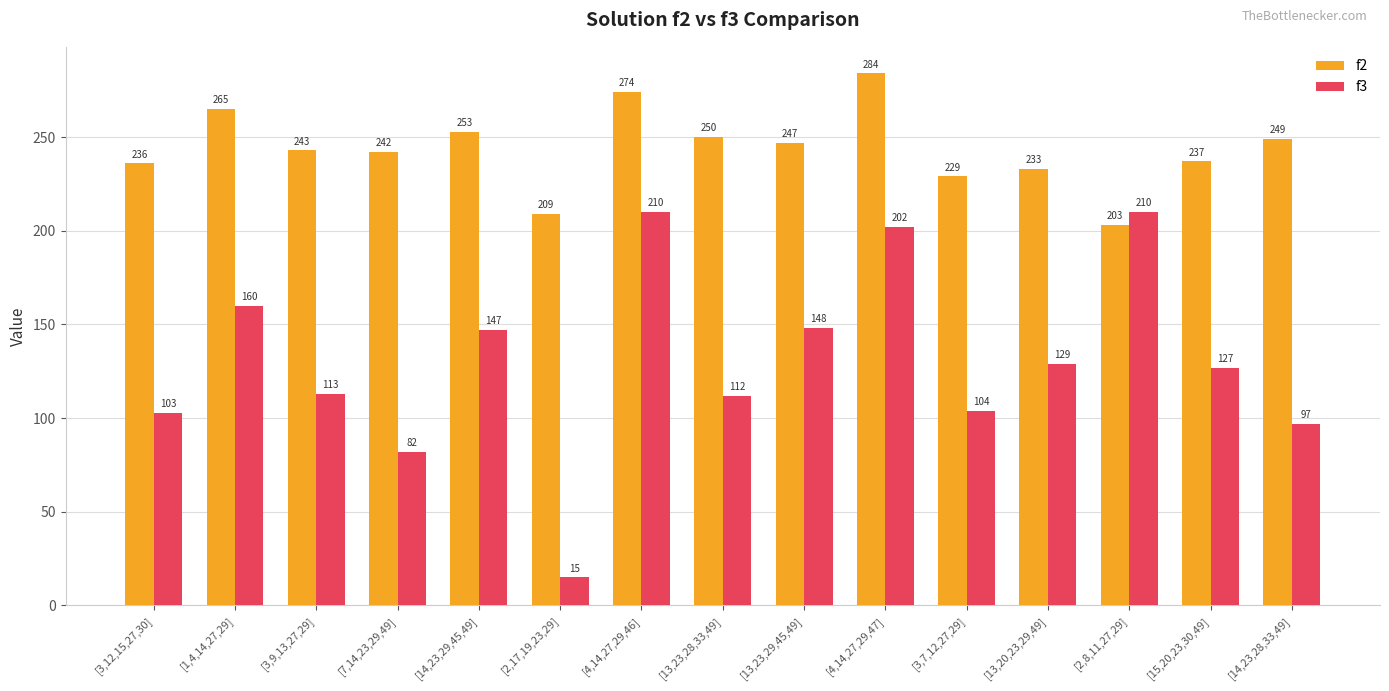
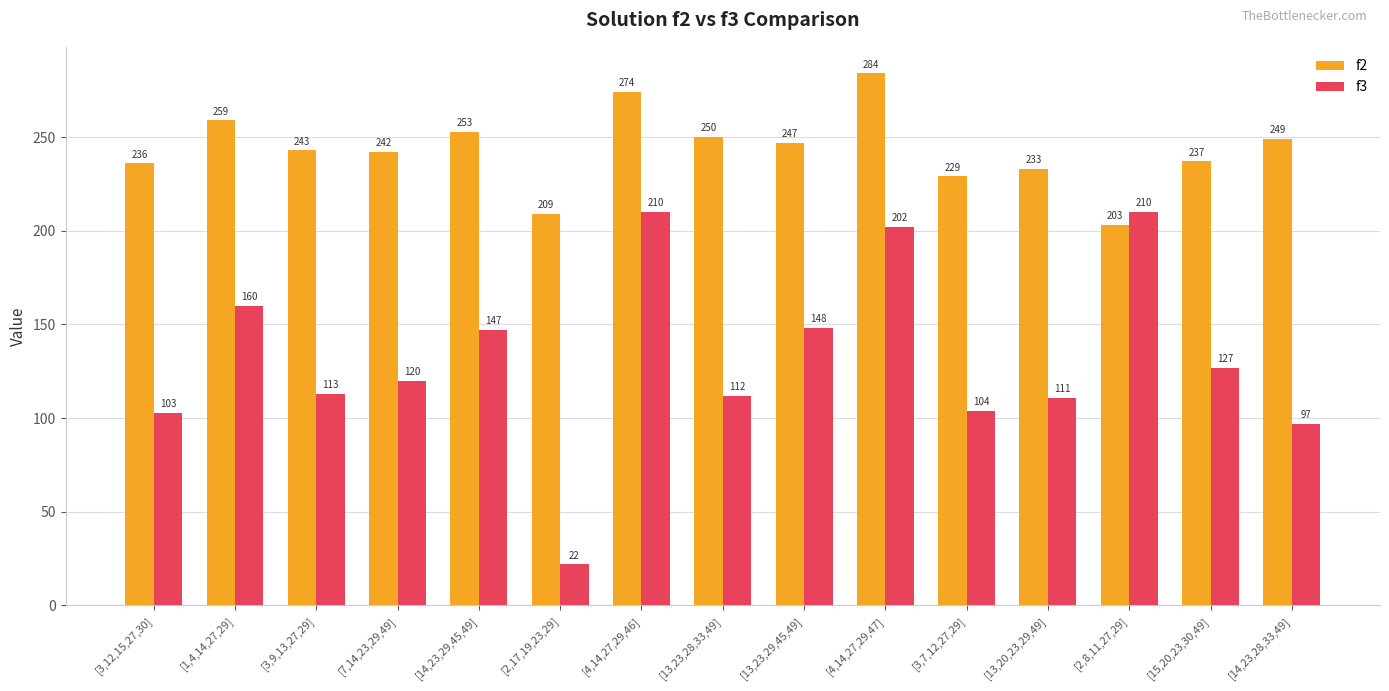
f2, [1,4,14,27,29]: 265 -> 259
f3, [7,14,23,29,49]: 82 -> 120
f3, [2,17,19,23,29]: 15 -> 22
f3, [13,20,23,29,49]: 129 -> 111
